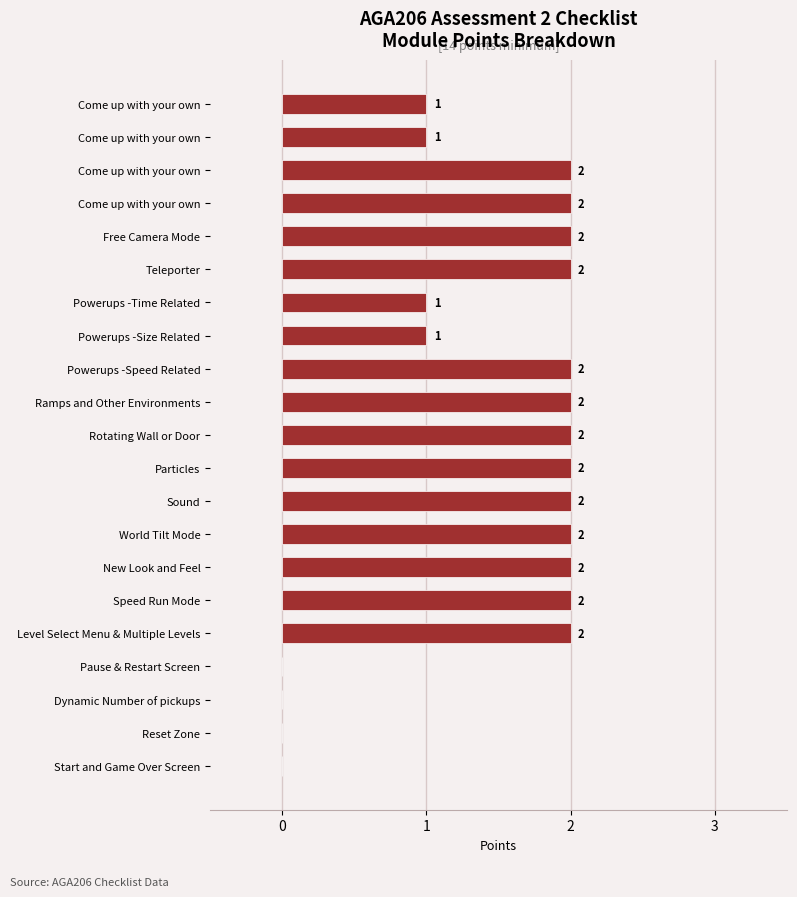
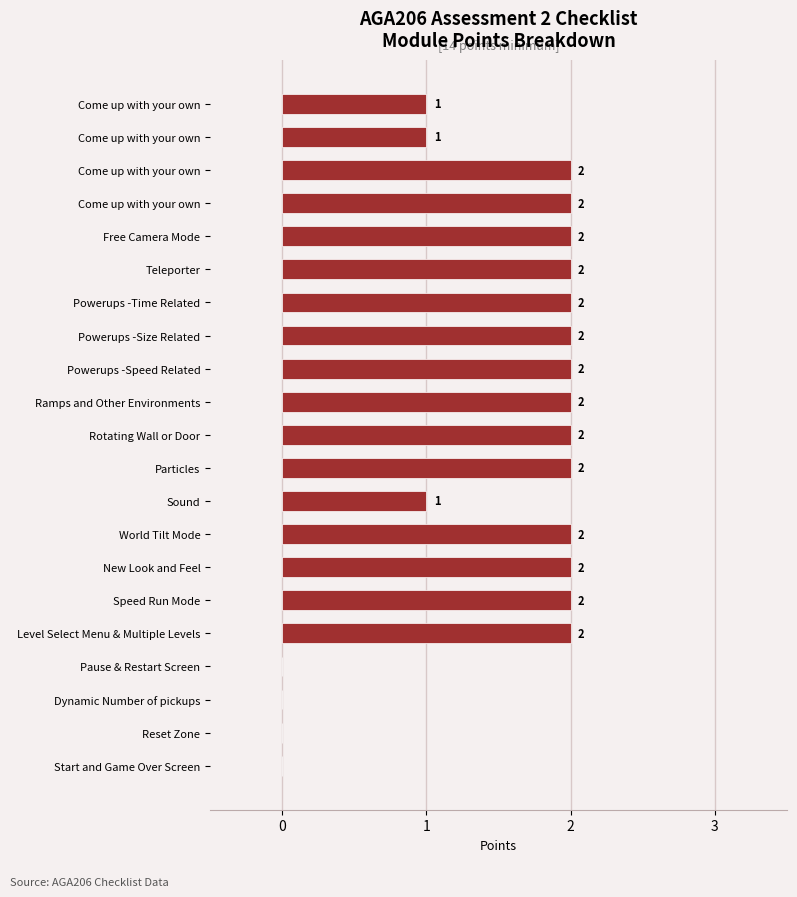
Powerups -Time Related: 1 -> 2
Powerups -Size Related: 1 -> 2
Sound: 2 -> 1
